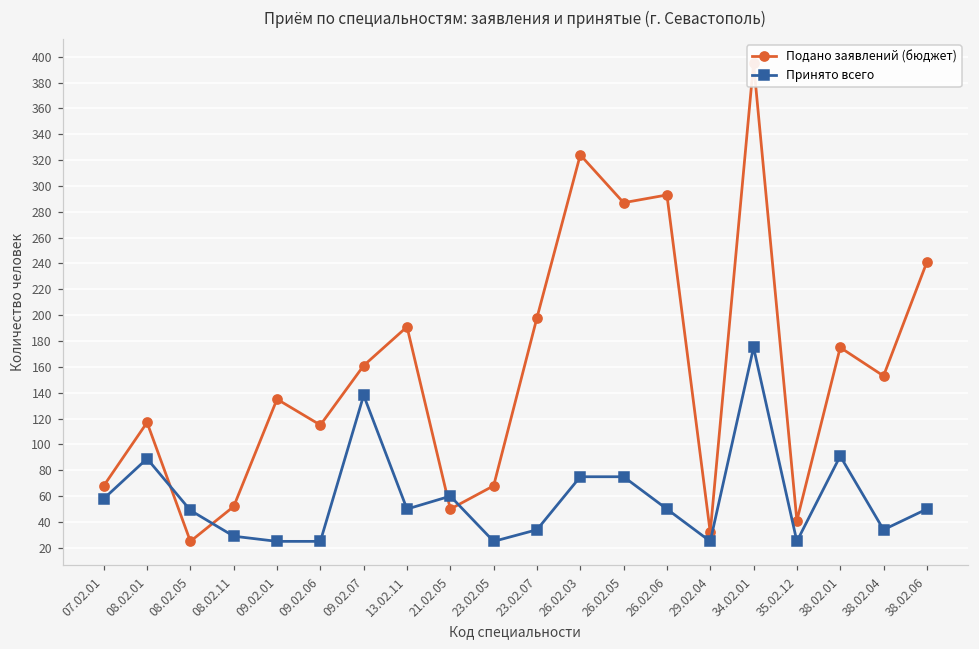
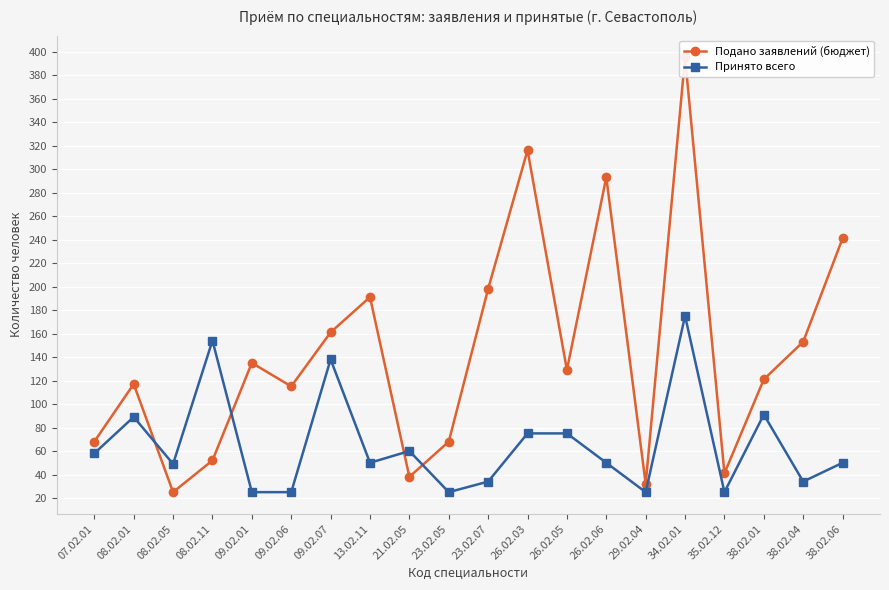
Принято всего, 08.02.11: 29 -> 154
Подано заявлений (бюджет), 21.02.05: 50 -> 38
Подано заявлений (бюджет), 26.02.03: 324 -> 316
Подано заявлений (бюджет), 26.02.05: 287 -> 129
Подано заявлений (бюджет), 38.02.01: 175 -> 121
